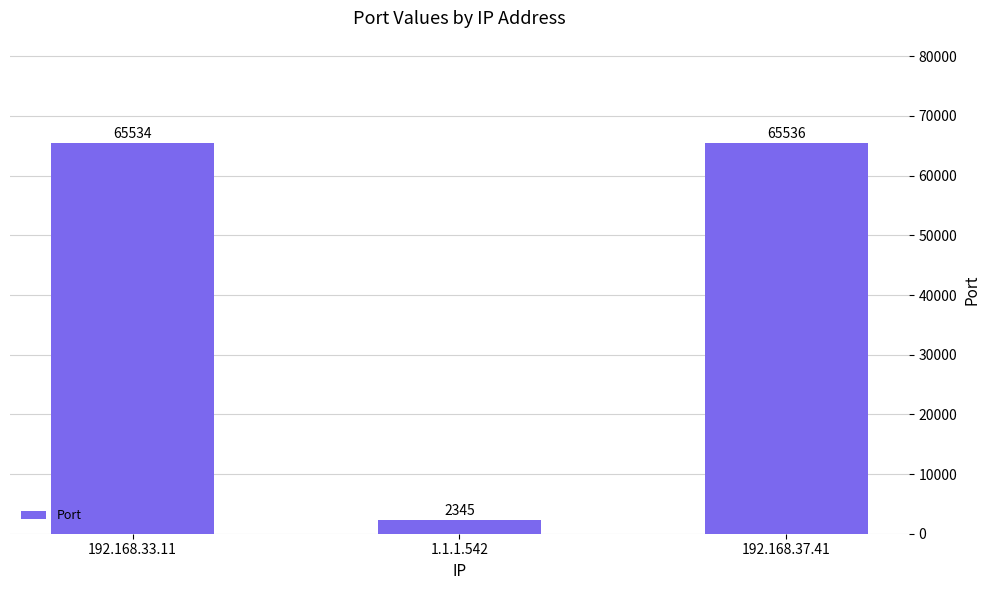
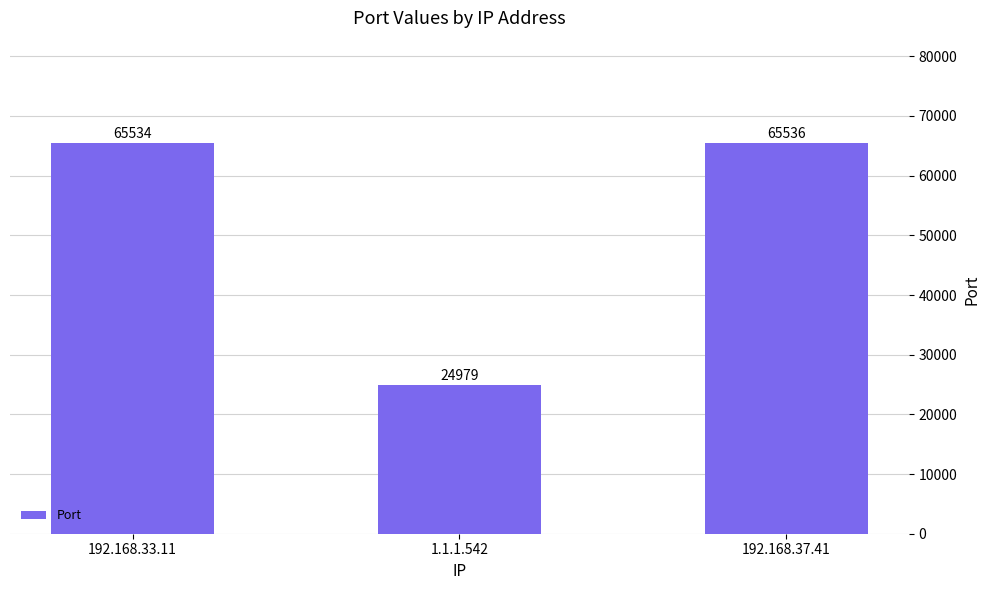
1.1.1.542: 2345 -> 24979
